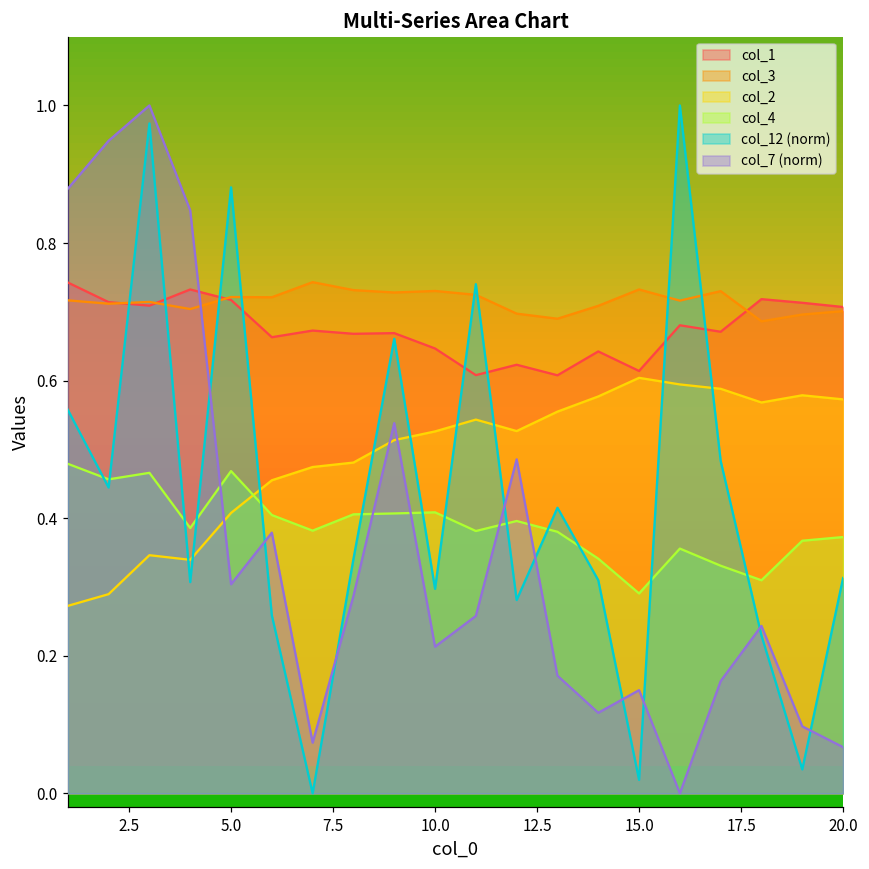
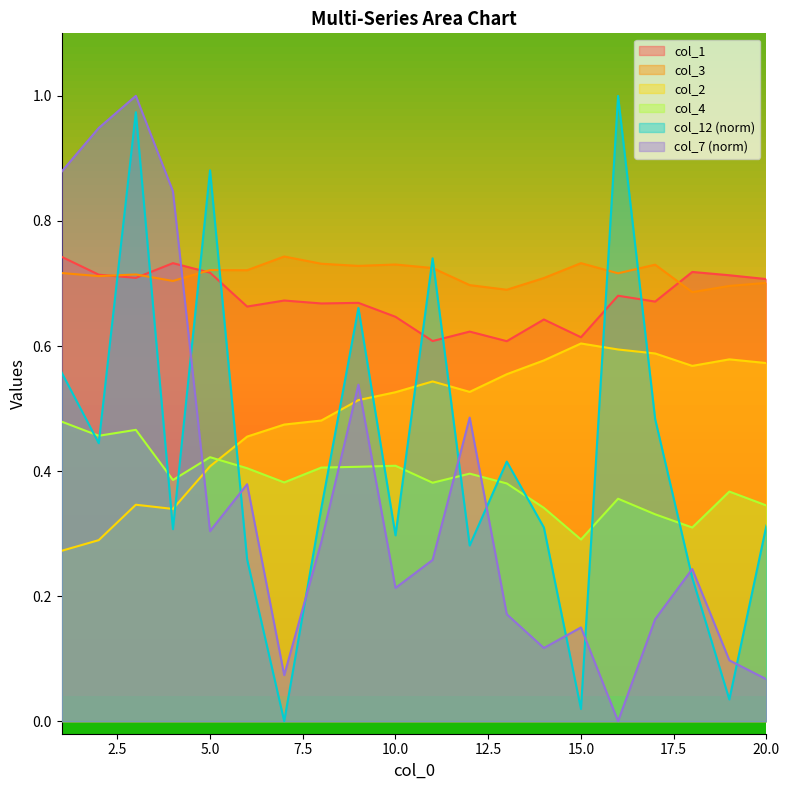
col_4, 5.0: 0.47 -> 0.42
col_4, 20.0: 0.37 -> 0.34
